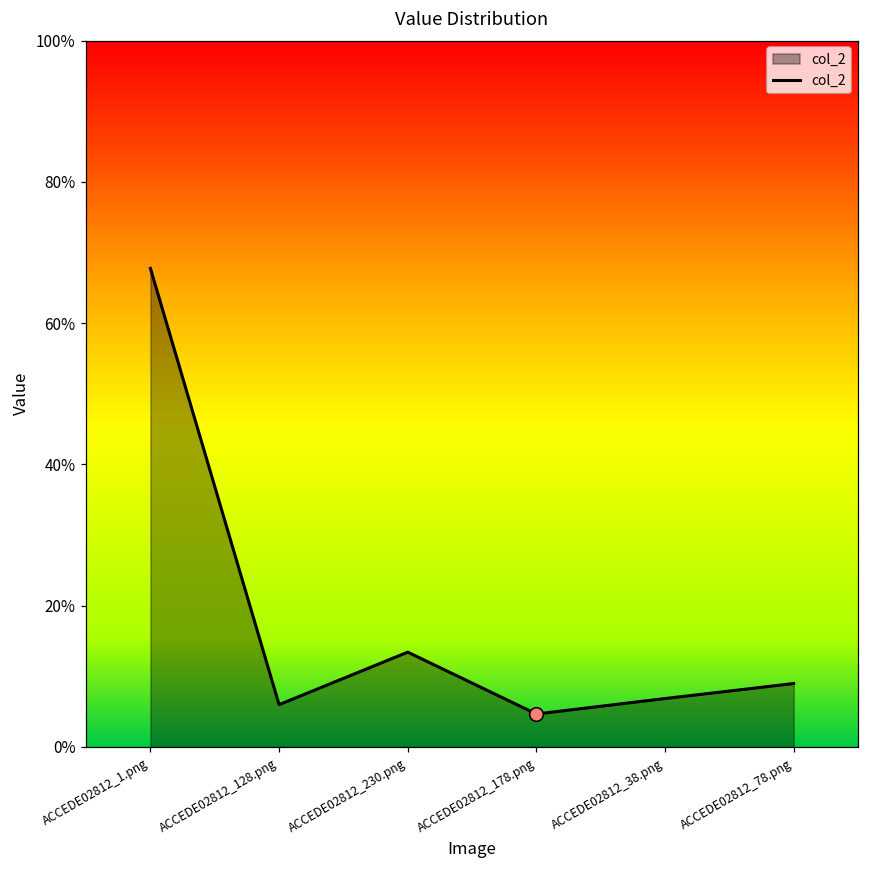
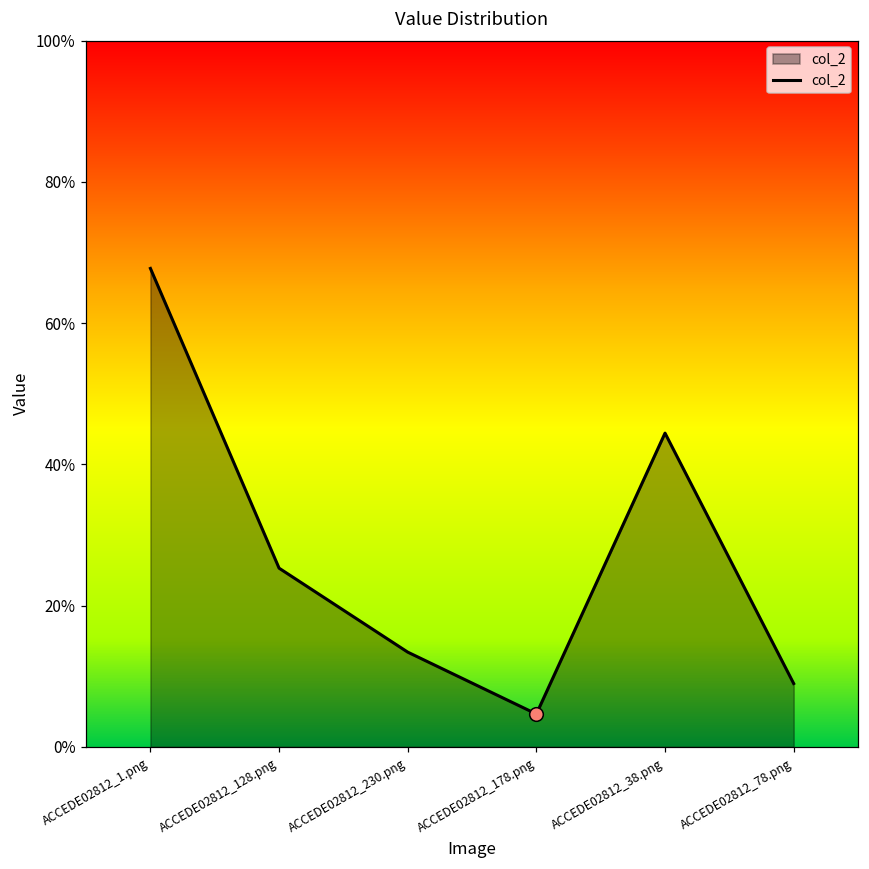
col_2, ACCEDE02812_128.png: 6% -> 25%
col_2, ACCEDE02812_38.png: 7% -> 44%
